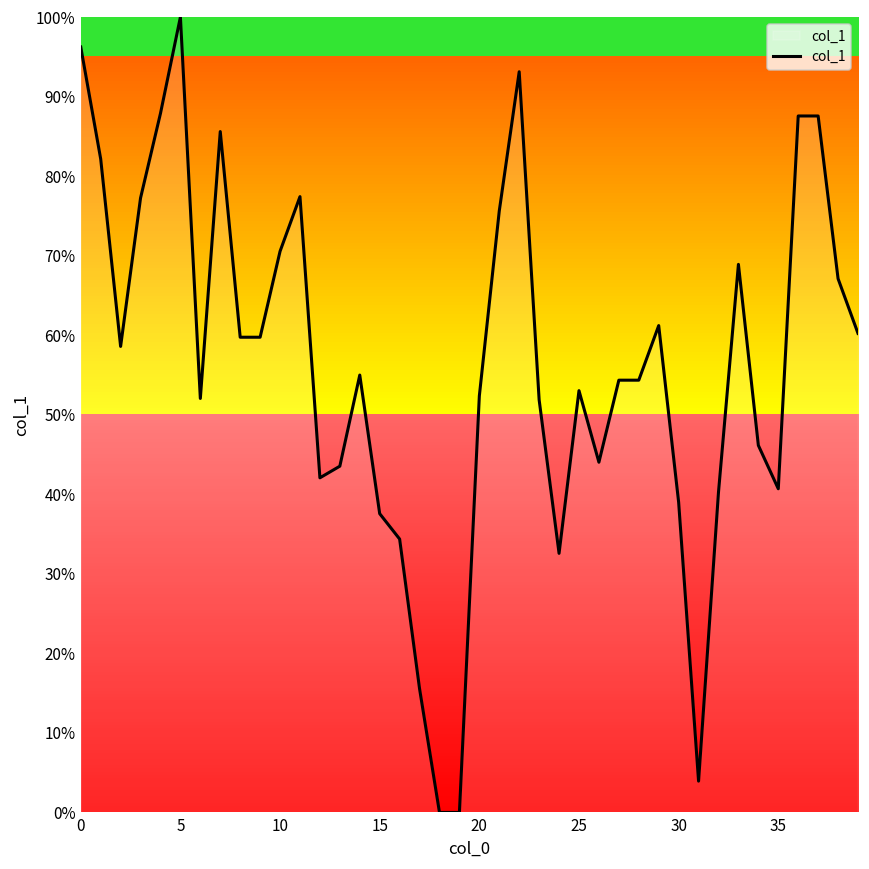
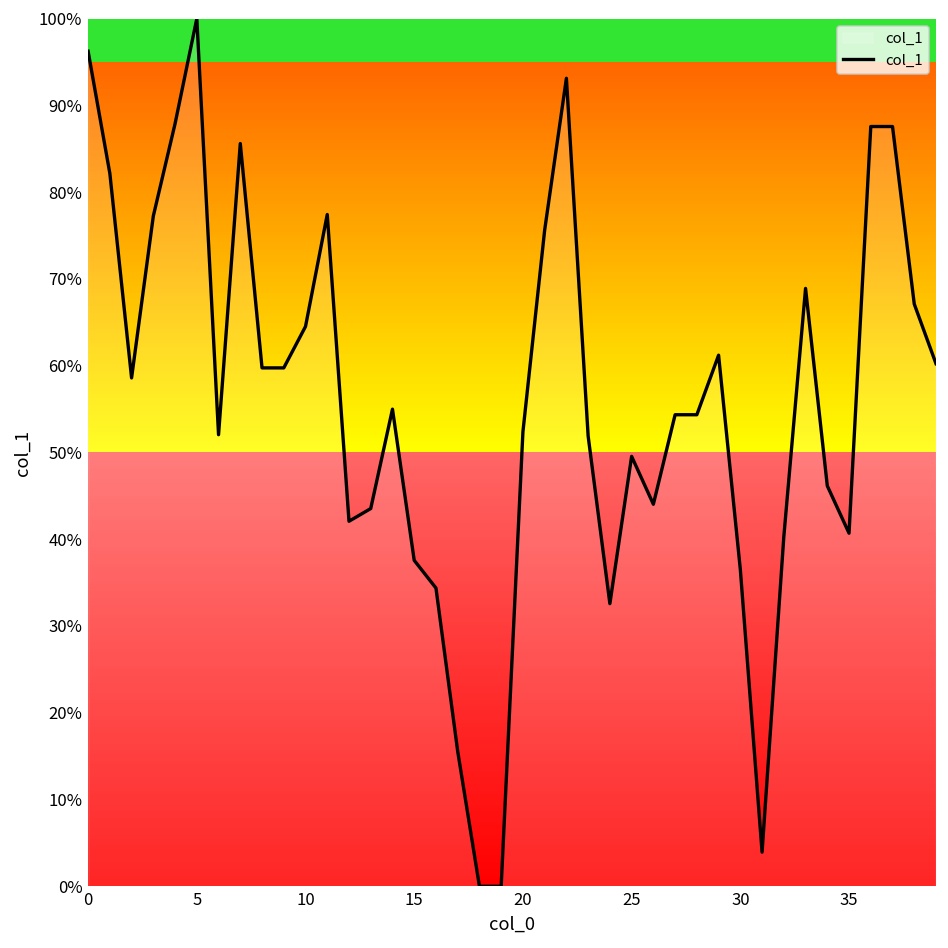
10: 71% -> 65%
25: 53% -> 50%
30: 39% -> 37%
